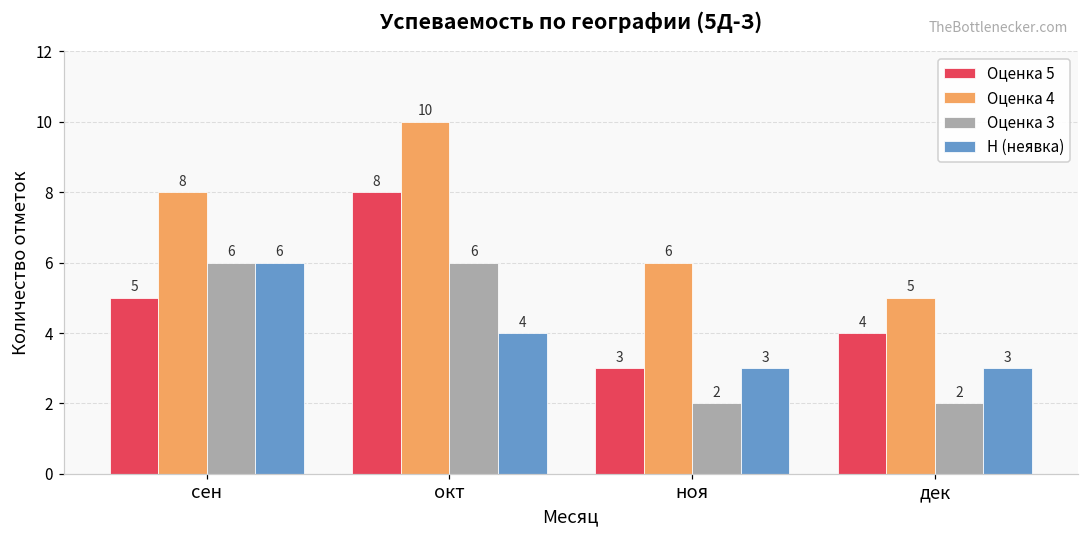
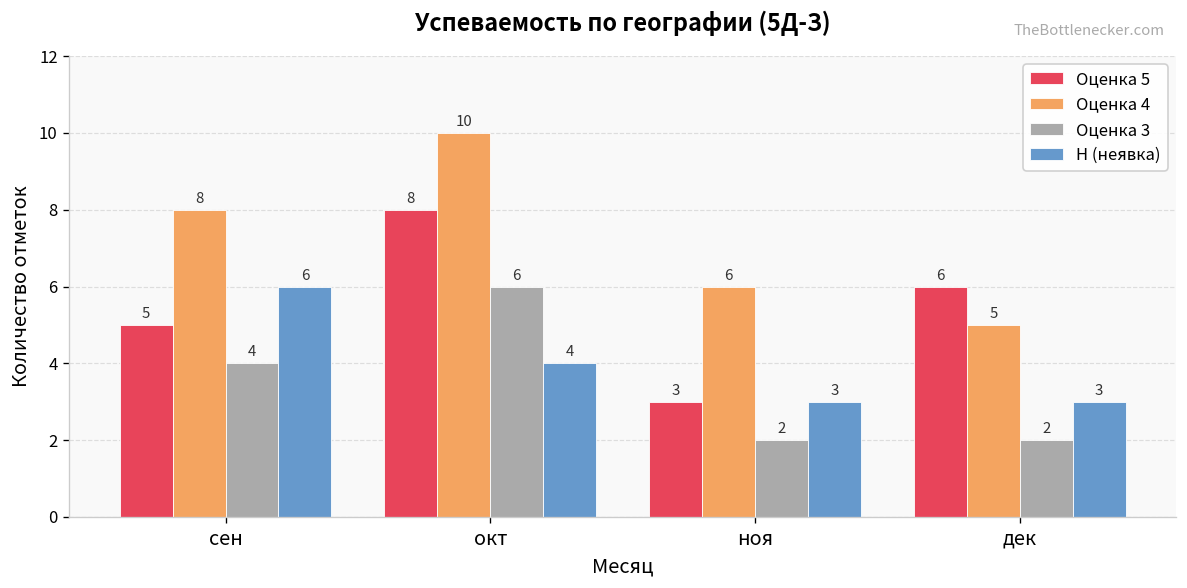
Оценка 3, сен: 6 -> 4
Оценка 5, дек: 4 -> 6
